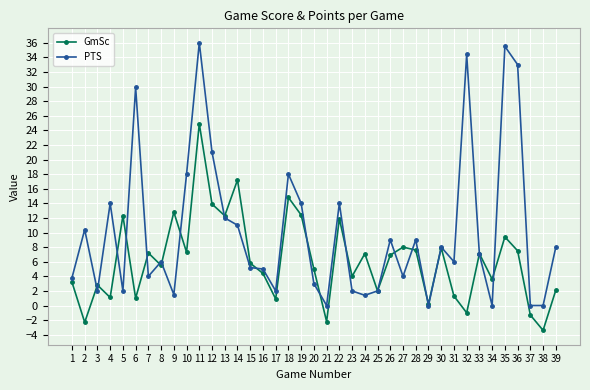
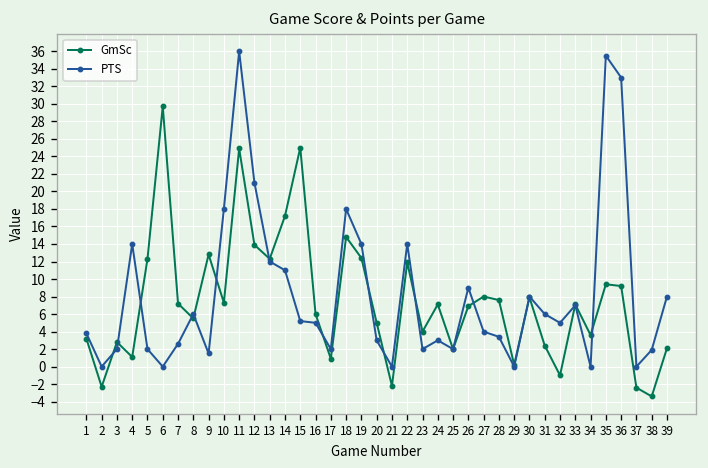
PTS, 2: 10 -> 0
GmSc, 6: 1 -> 30
PTS, 6: 30 -> 0
PTS, 7: 4 -> 3
GmSc, 15: 6 -> 25
GmSc, 16: 4 -> 6
PTS, 24: 1 -> 3
PTS, 28: 9 -> 3
GmSc, 31: 1 -> 2
PTS, 32: 34 -> 5
GmSc, 36: 8 -> 9
GmSc, 37: -1 -> -2
PTS, 38: 0 -> 2
